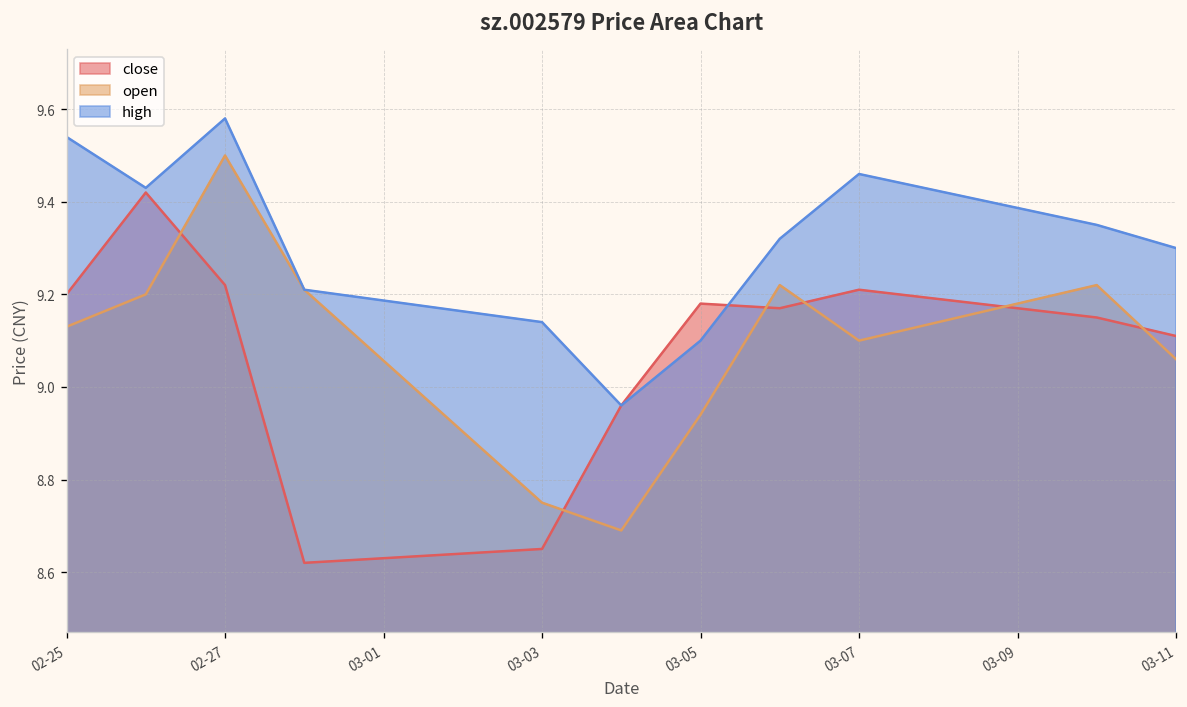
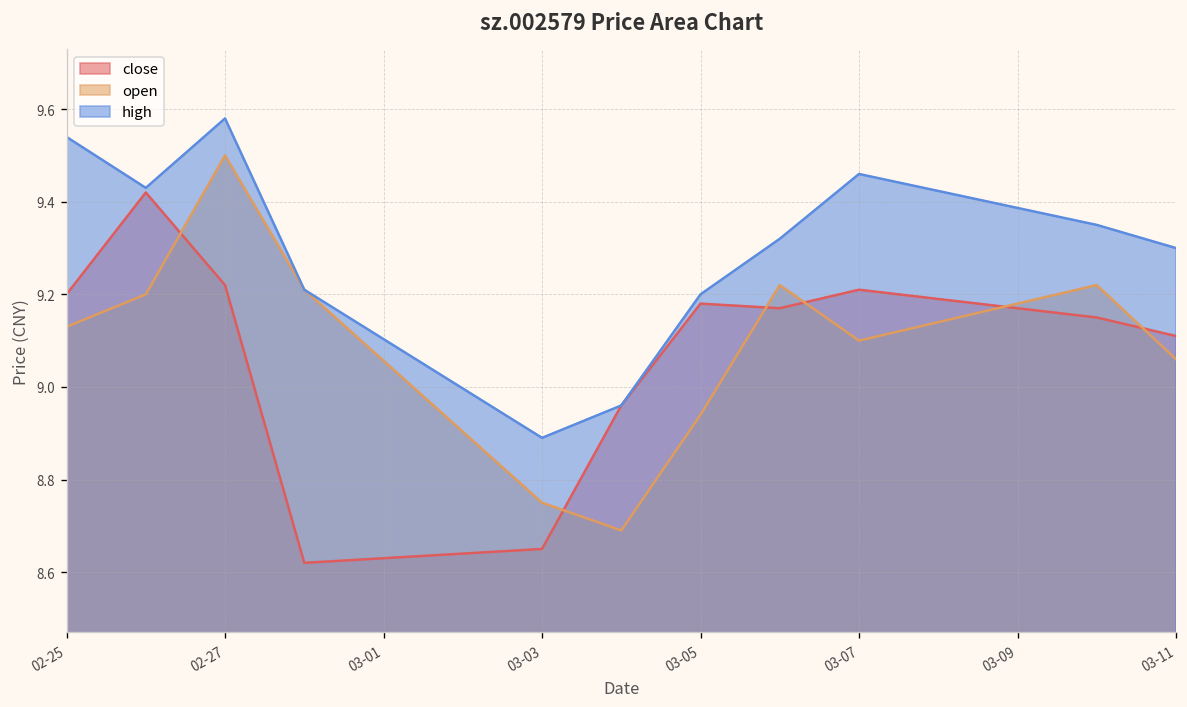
high, 03-03: 9.14 -> 8.89
high, 03-05: 9.1 -> 9.2
